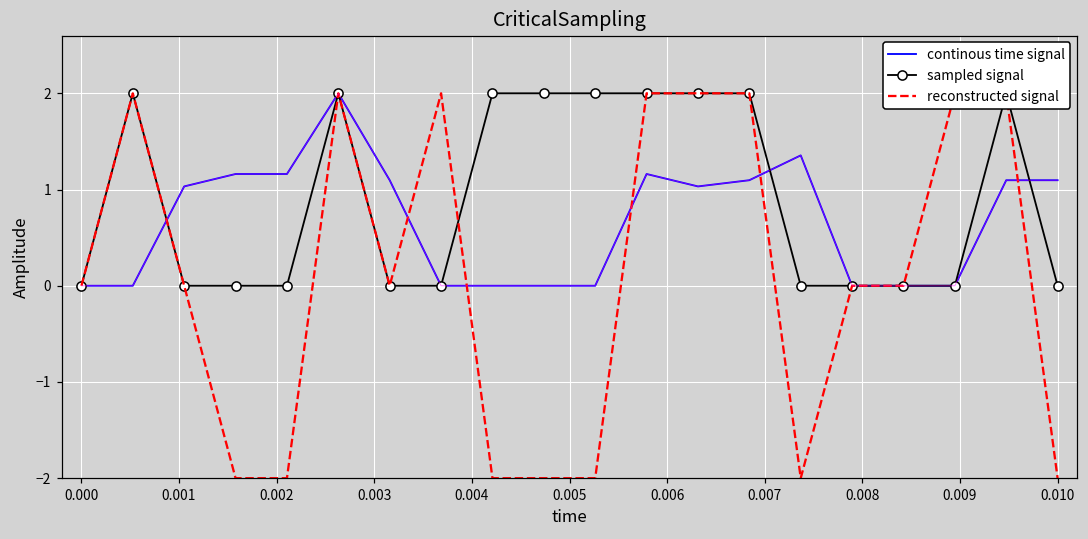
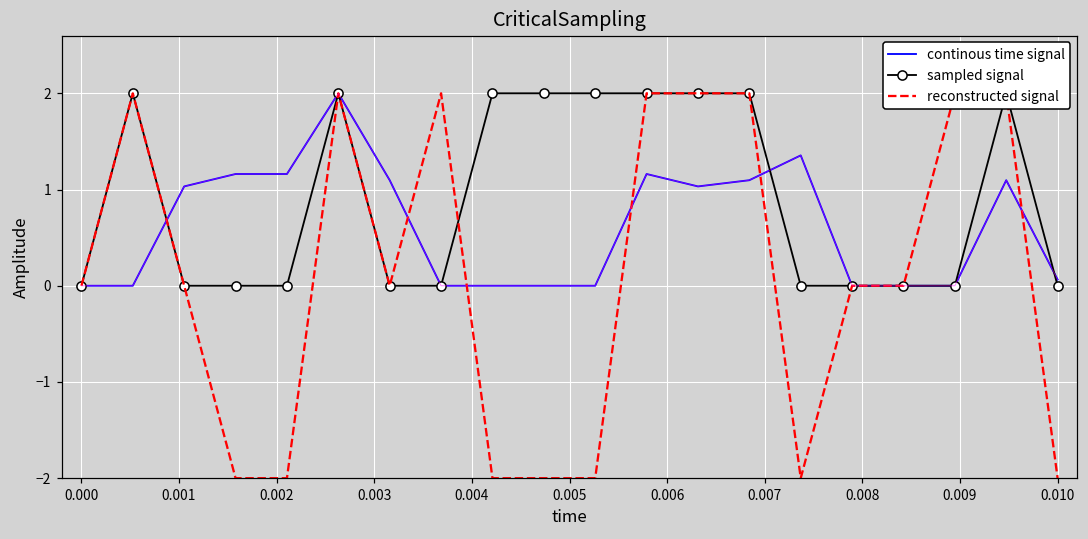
continous time signal, 0.010: 1.1 -> 0.1
